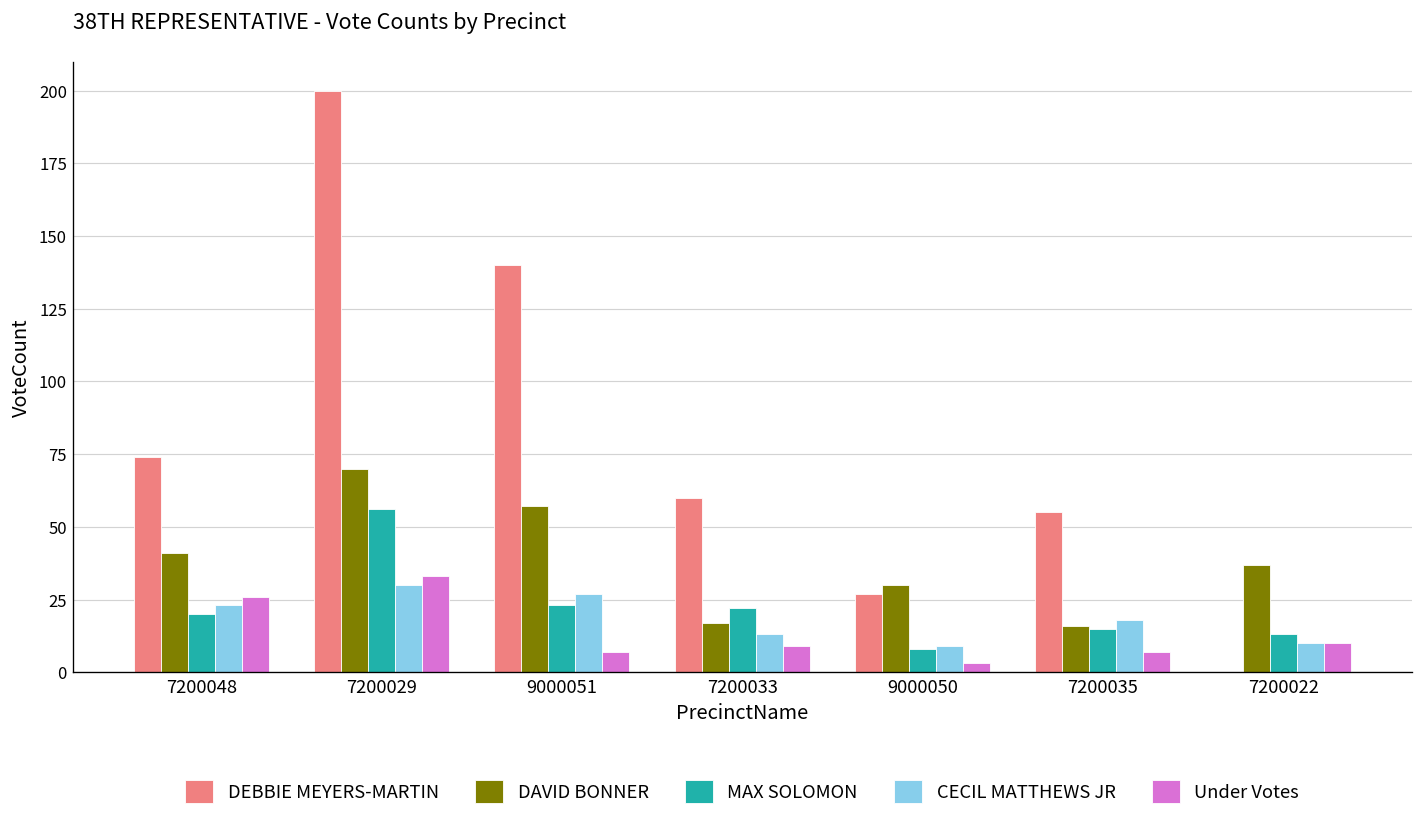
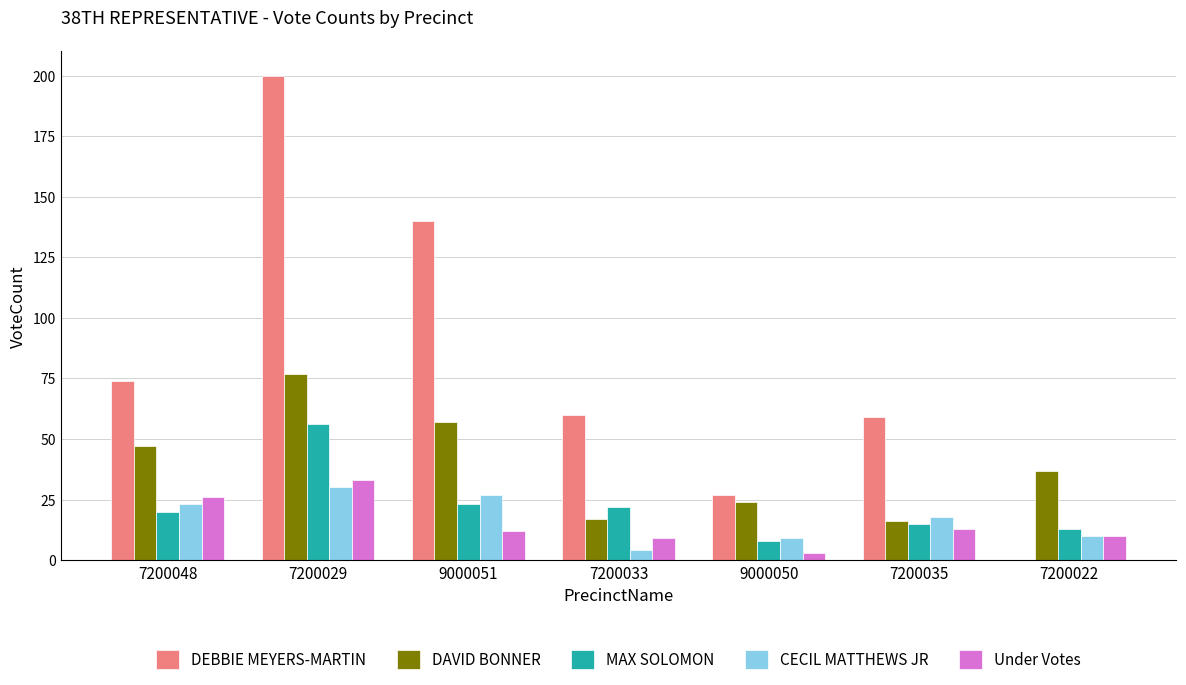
DAVID BONNER, 7200048: 41 -> 47
DAVID BONNER, 7200029: 70 -> 77
Under Votes, 9000051: 7 -> 12
CECIL MATTHEWS JR, 7200033: 13 -> 4
DAVID BONNER, 9000050: 30 -> 24
DEBBIE MEYERS-MARTIN, 7200035: 55 -> 59
Under Votes, 7200035: 7 -> 13
